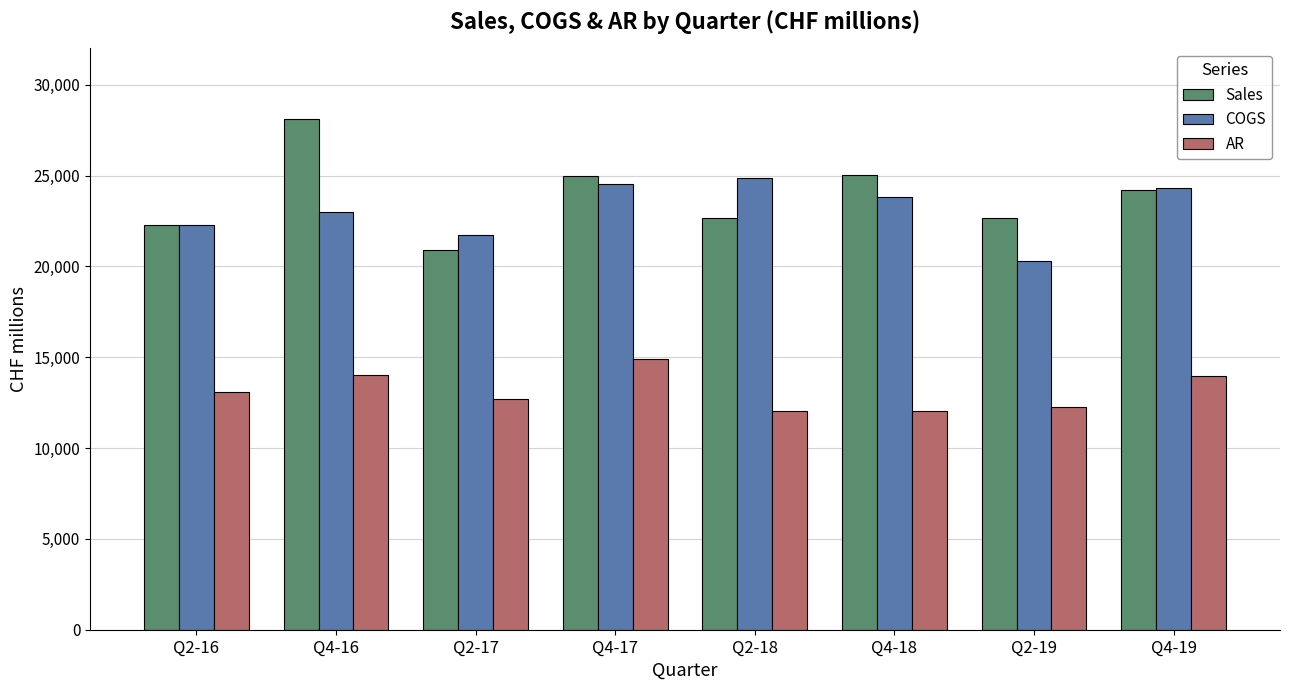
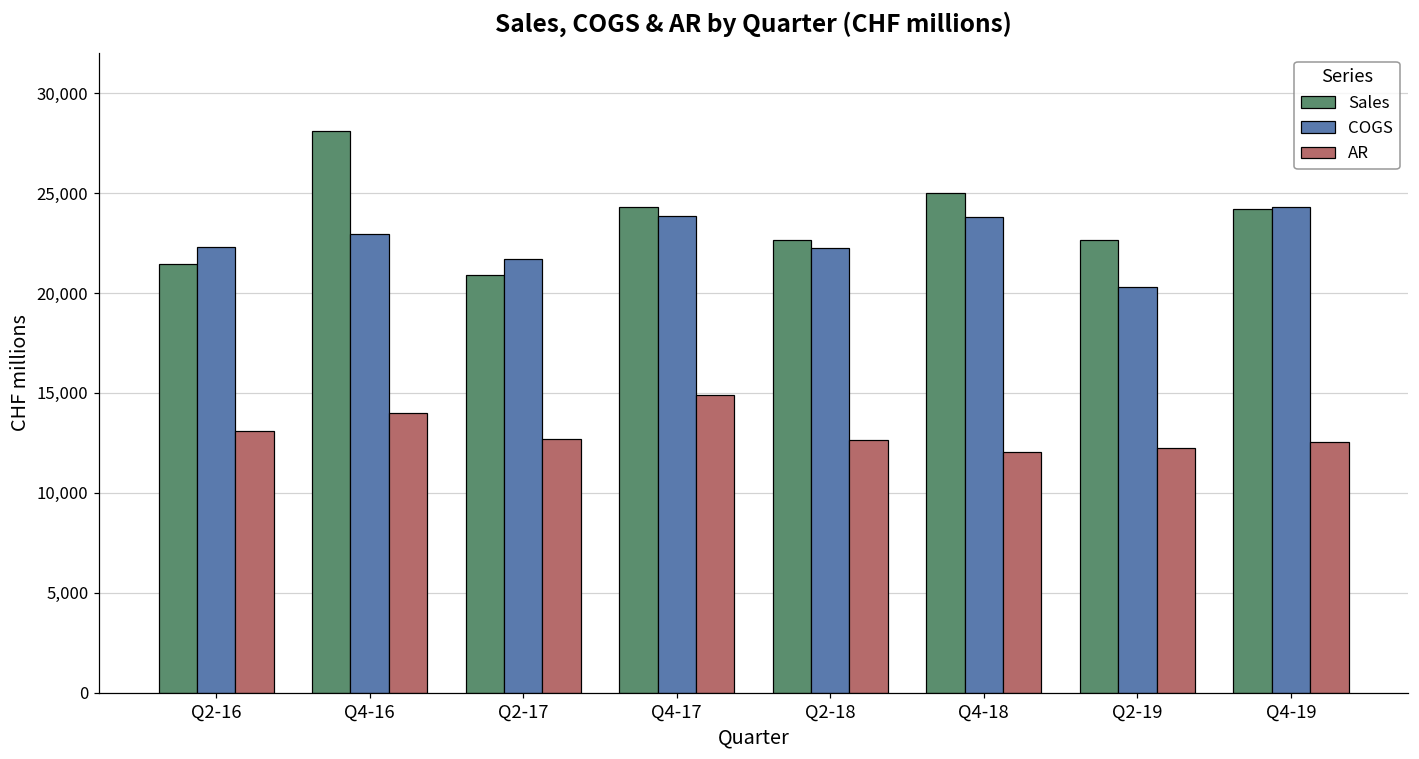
Sales, Q2-16: 22,300 -> 21,500
Sales, Q4-17: 25,000 -> 24,300
COGS, Q4-17: 24,500 -> 23,900
COGS, Q2-18: 24,900 -> 22,300
AR, Q2-18: 12,000 -> 12,600
AR, Q4-19: 14,000 -> 12,500
